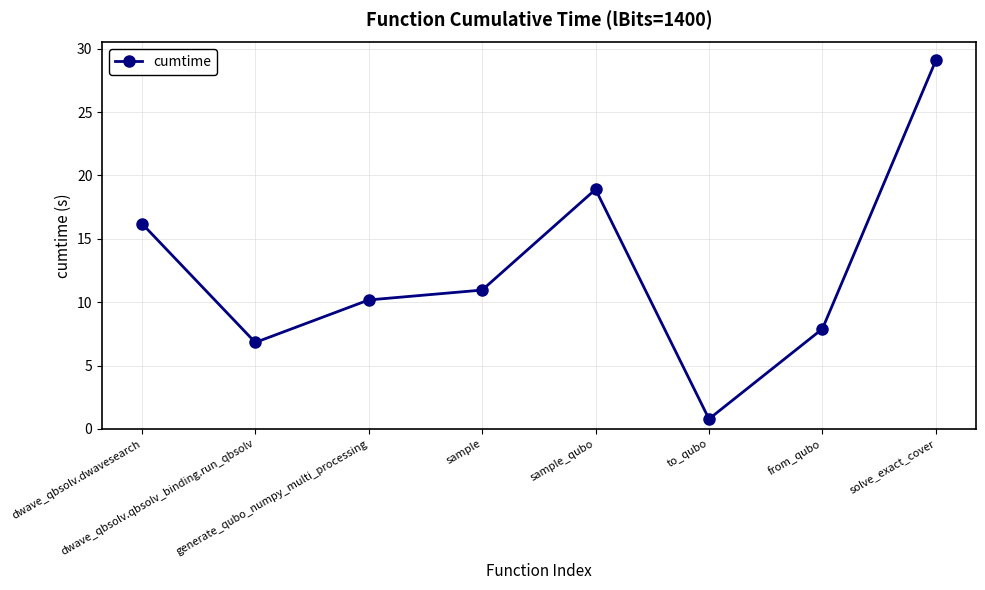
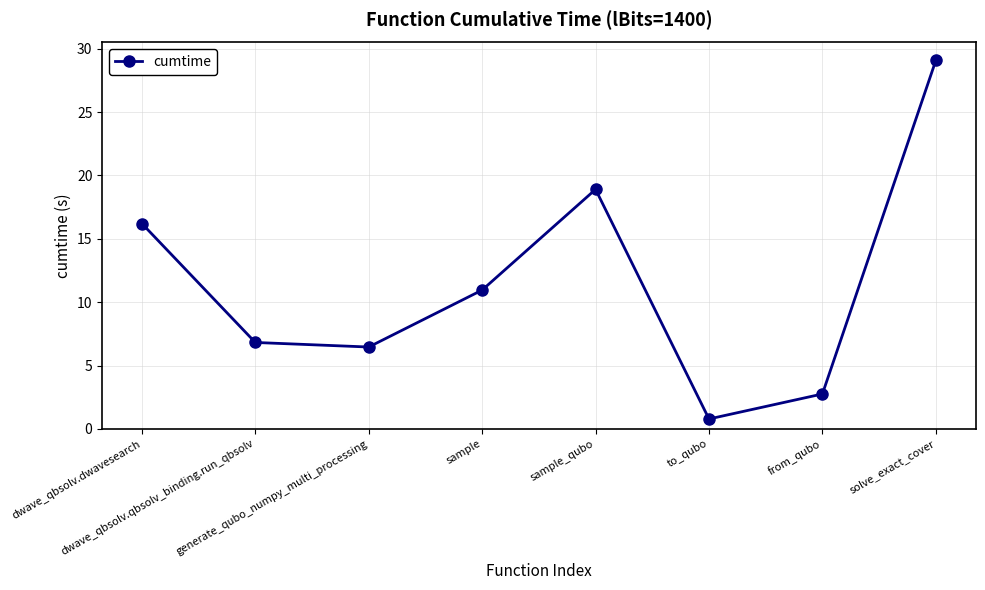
generate_qubo_numpy_multi_processing: 10.2 -> 6.5
from_qubo: 7.9 -> 2.8
